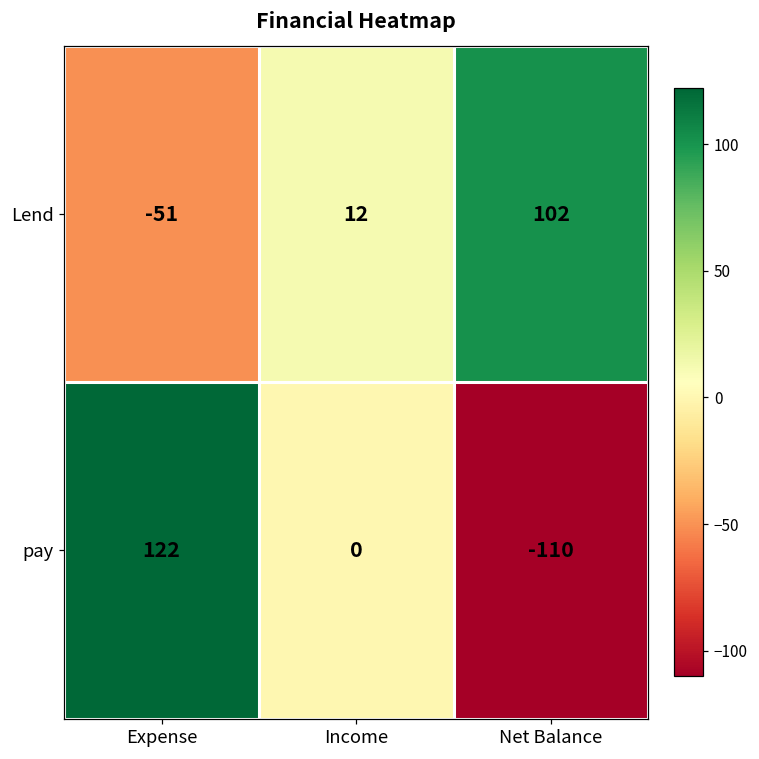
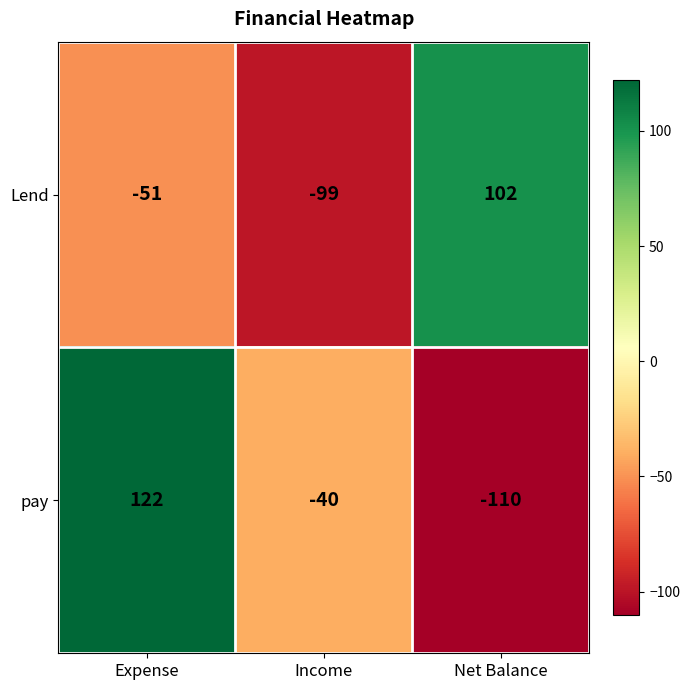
Lend, Income: 12 -> -99
pay, Income: 0 -> -40
